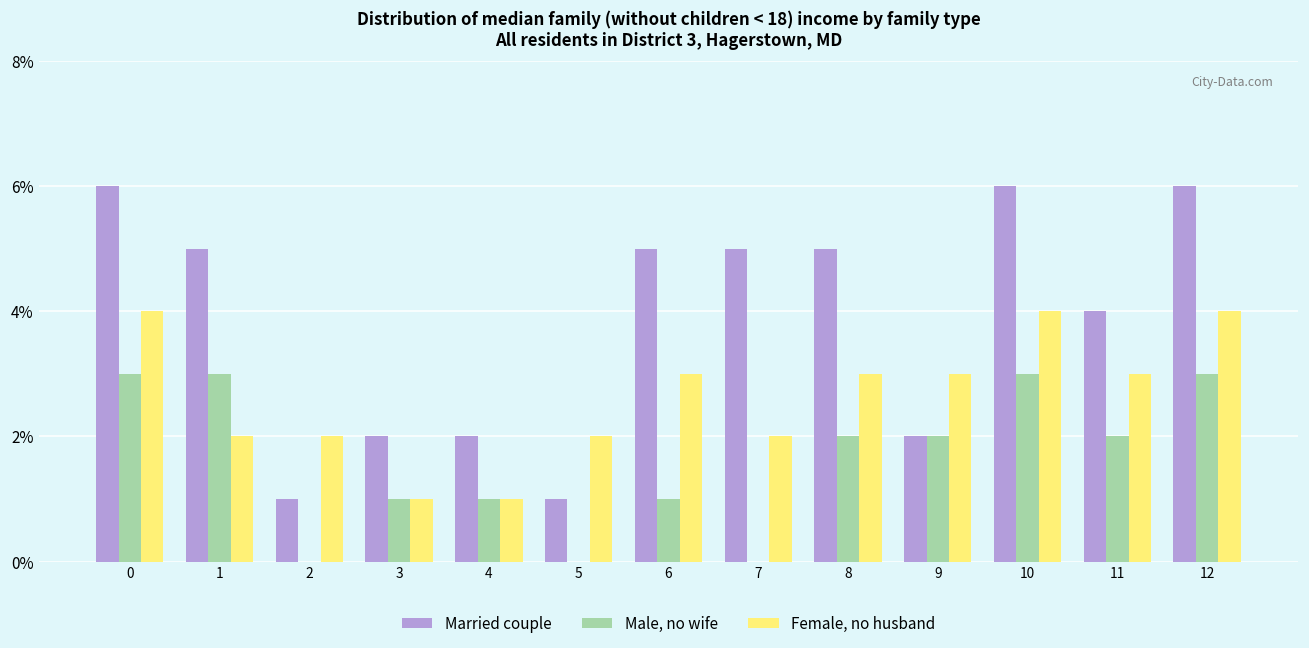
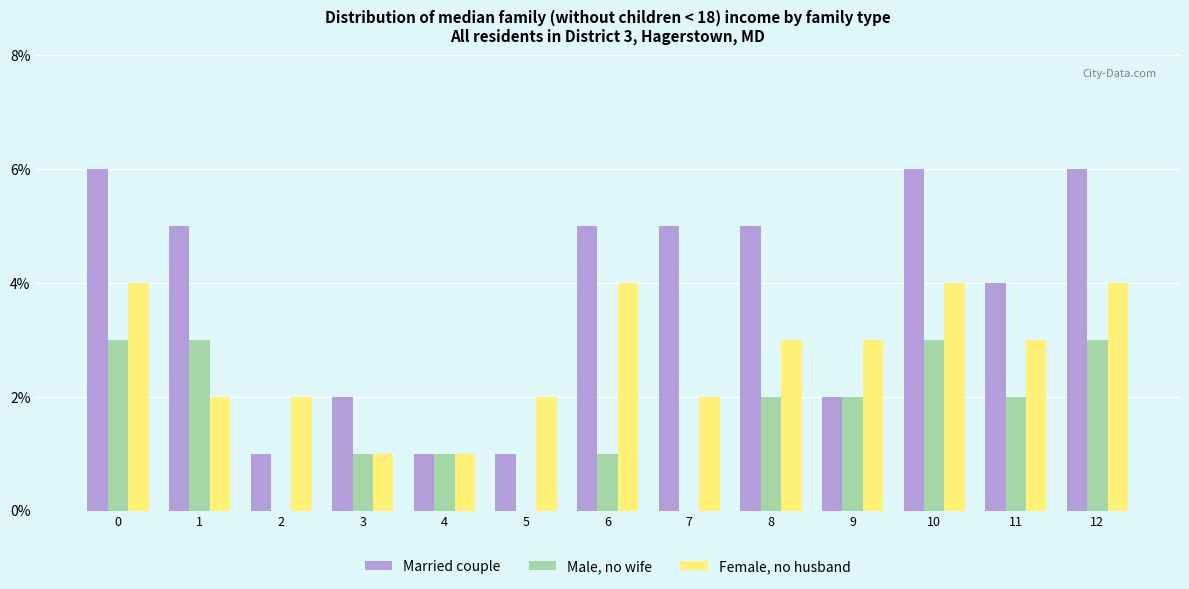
Married couple, 4: 2% -> 1%
Female, no husband, 6: 3% -> 4%
